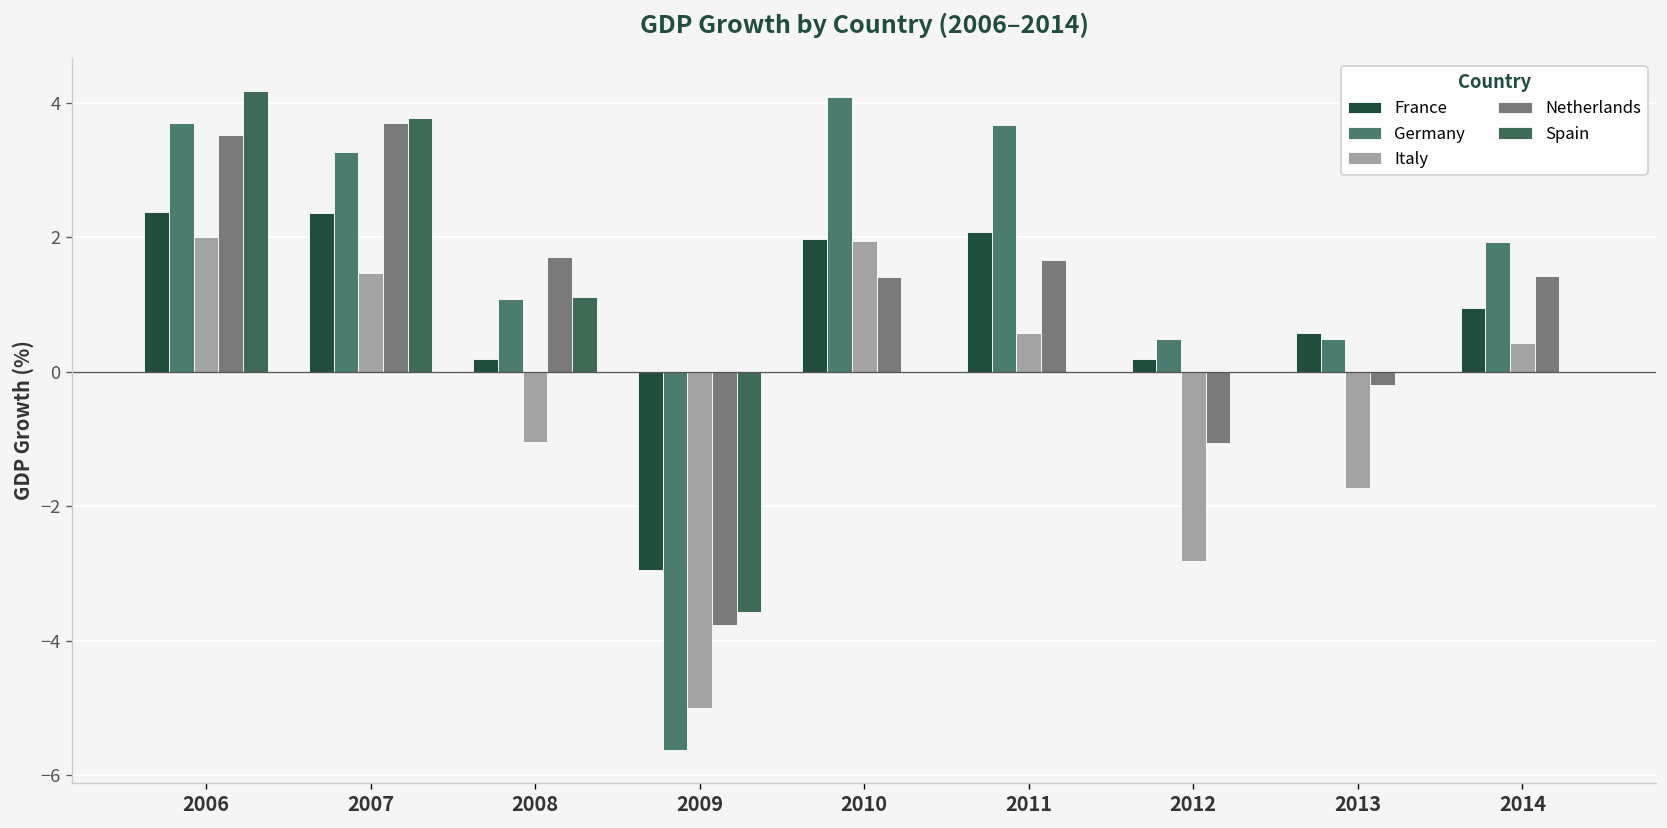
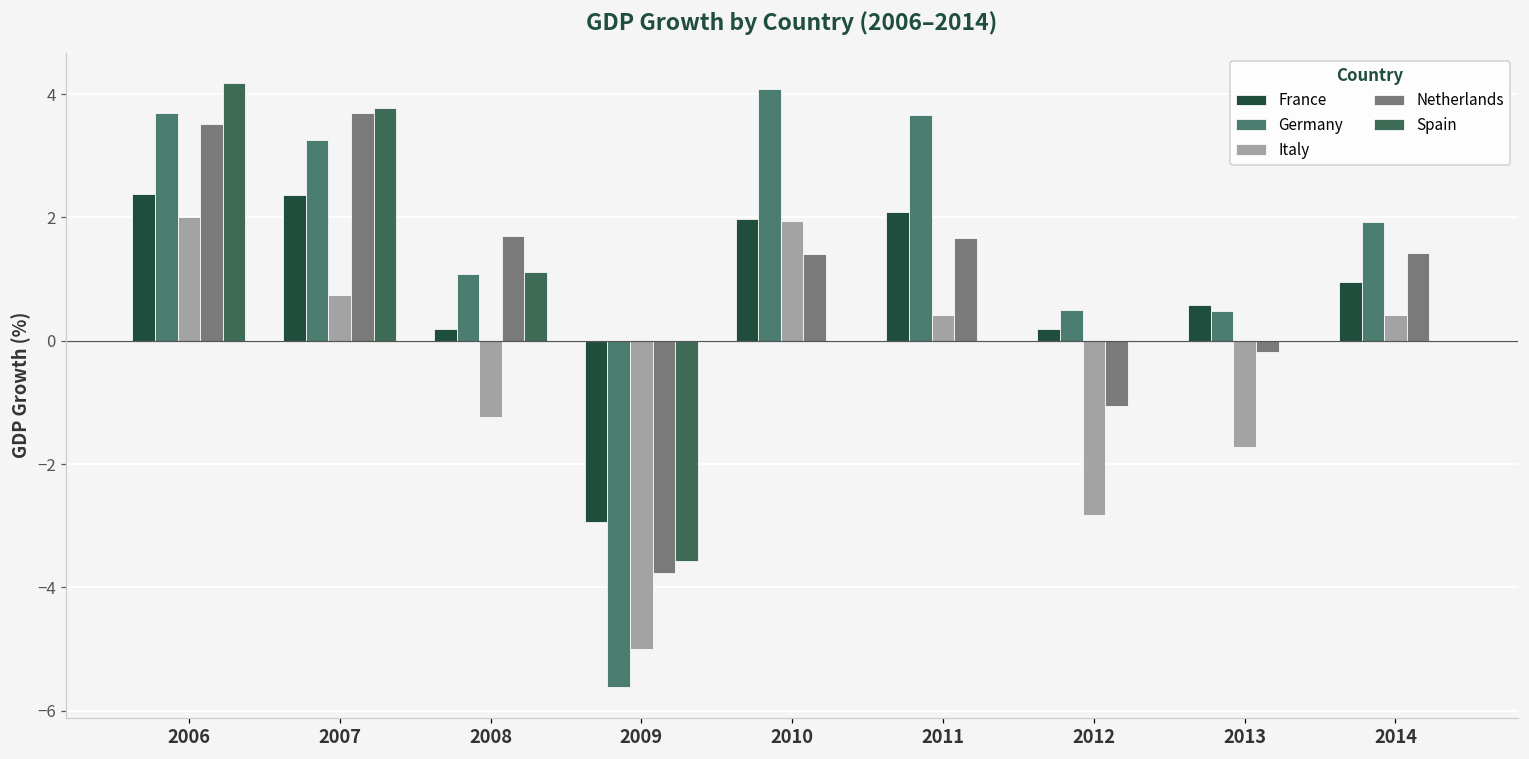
Italy, 2007: 1.5 -> 0.7
Italy, 2008: -1.1 -> -1.2
Italy, 2011: 0.6 -> 0.4
